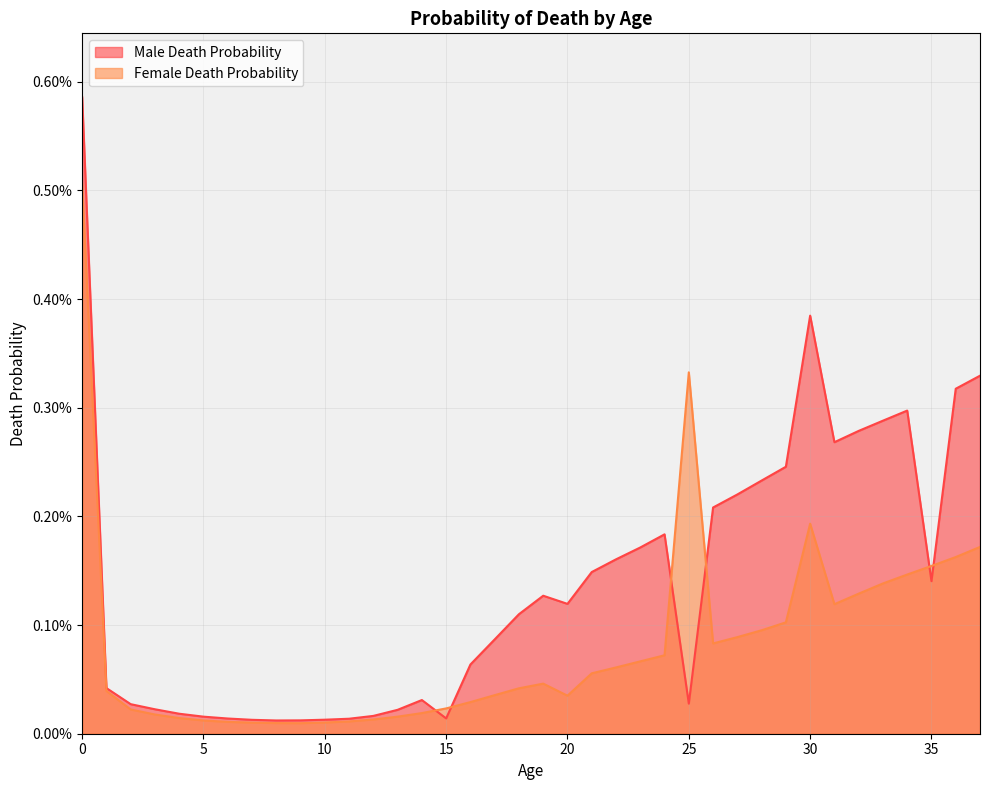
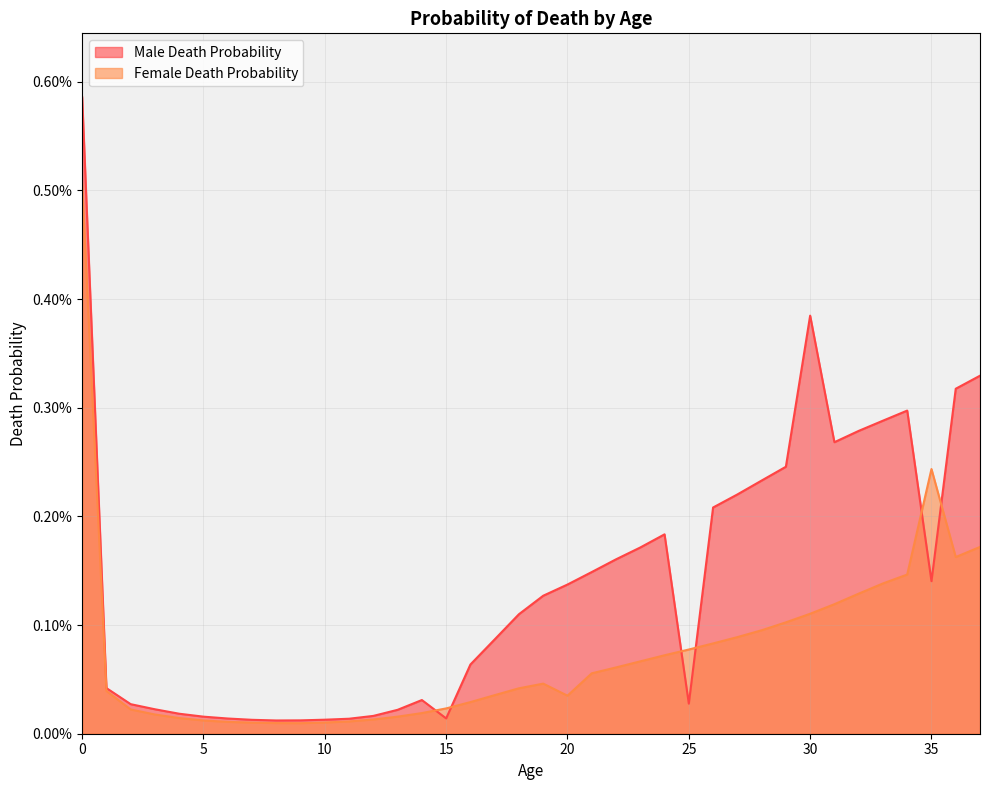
Male Death Probability, 20: 0.120% -> 0.137%
Female Death Probability, 25: 0.333% -> 0.078%
Female Death Probability, 30: 0.193% -> 0.110%
Female Death Probability, 35: 0.154% -> 0.244%
